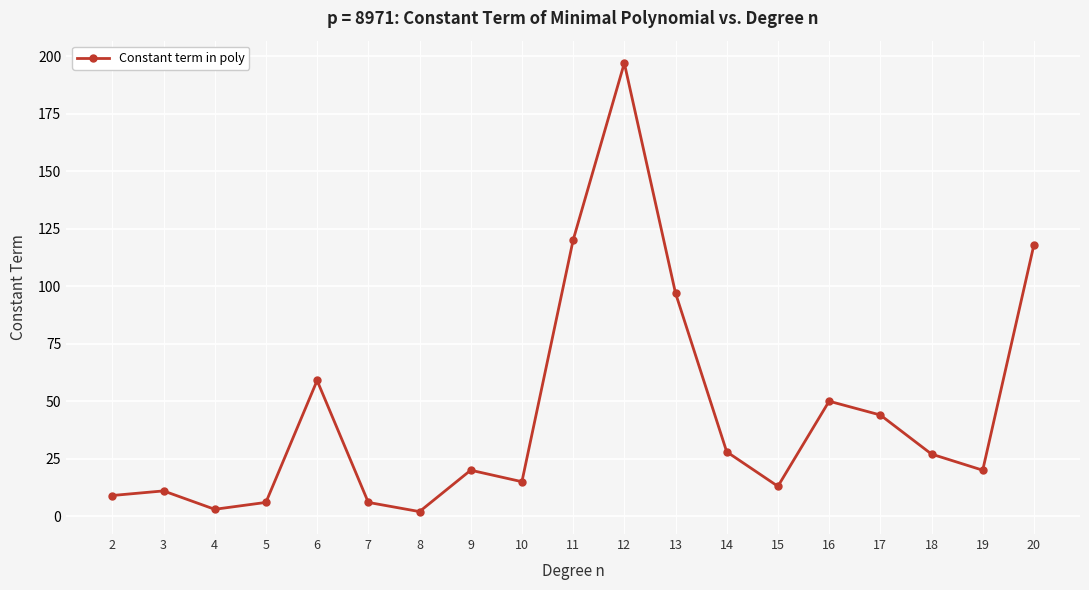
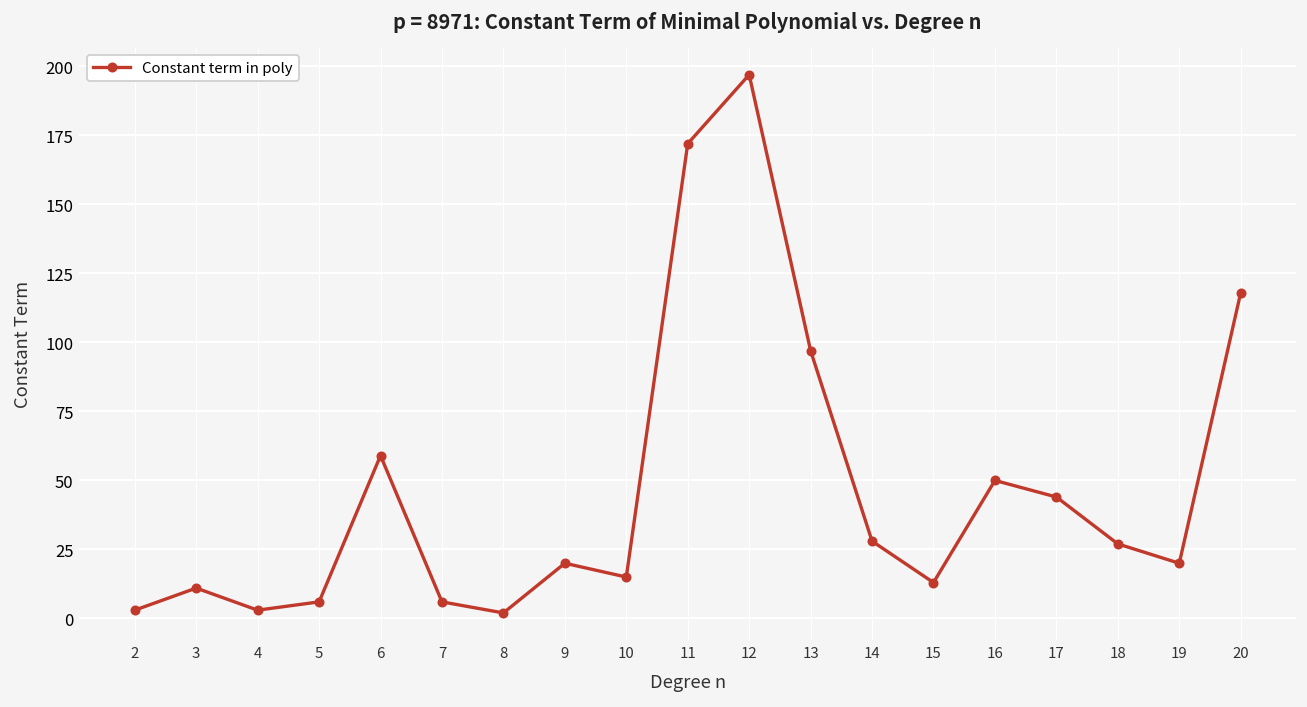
2: 9 -> 3
11: 120 -> 172
